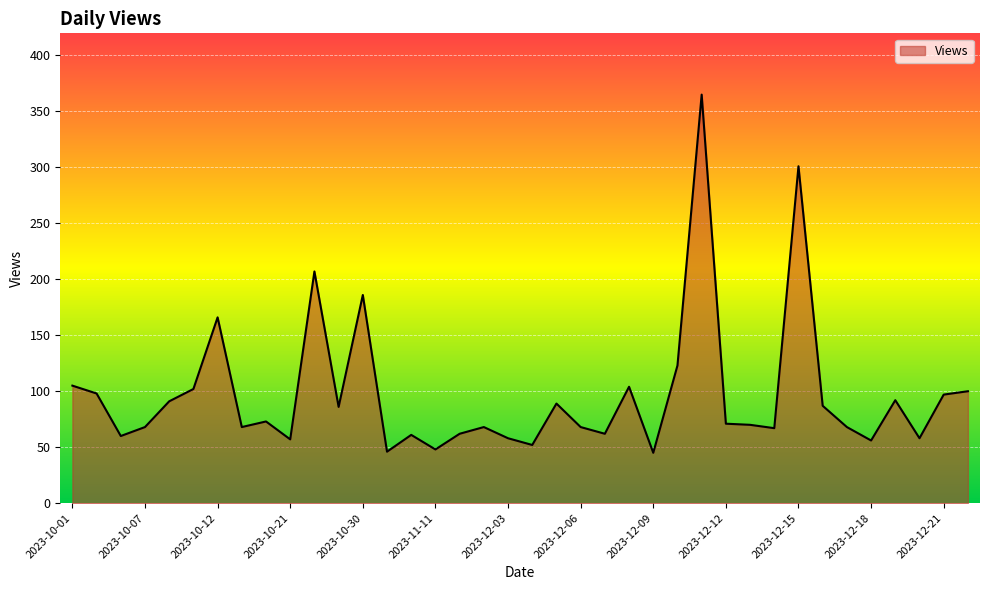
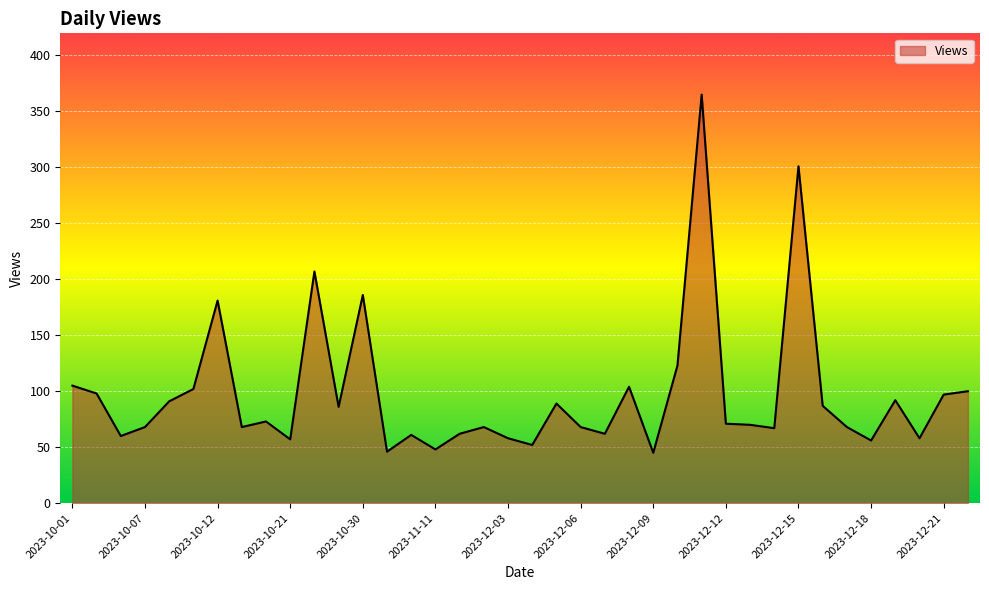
2023-10-12: 166 -> 181
